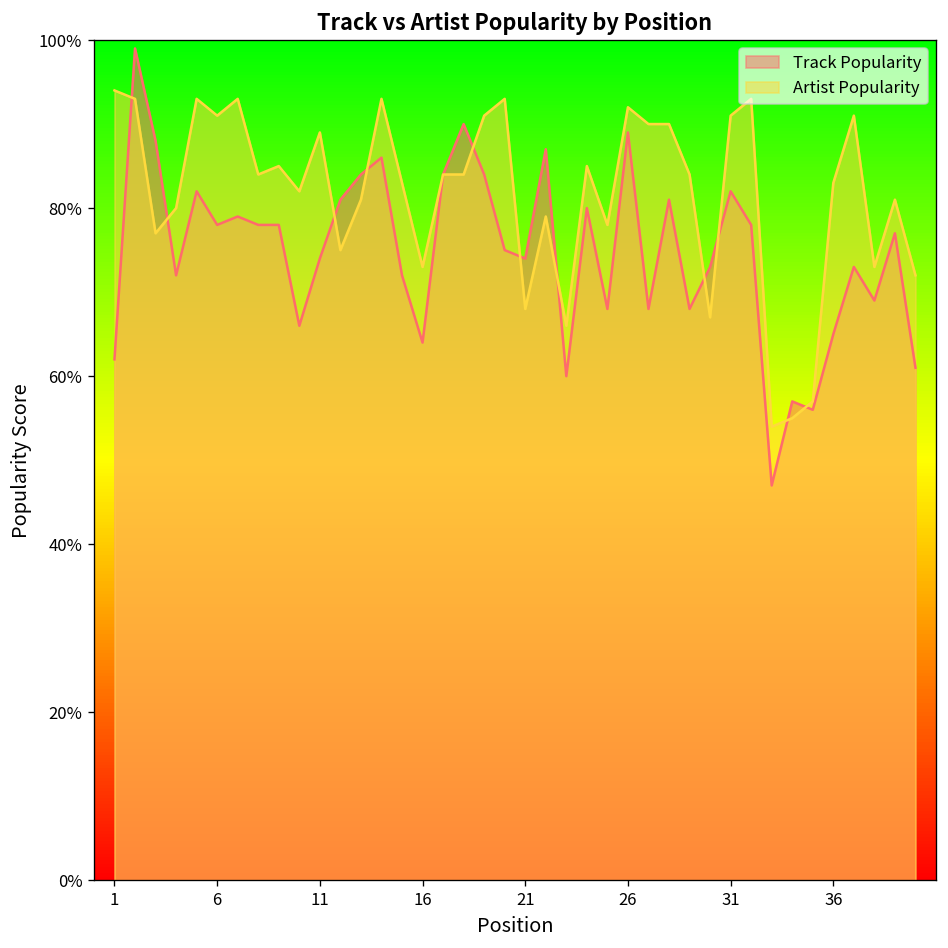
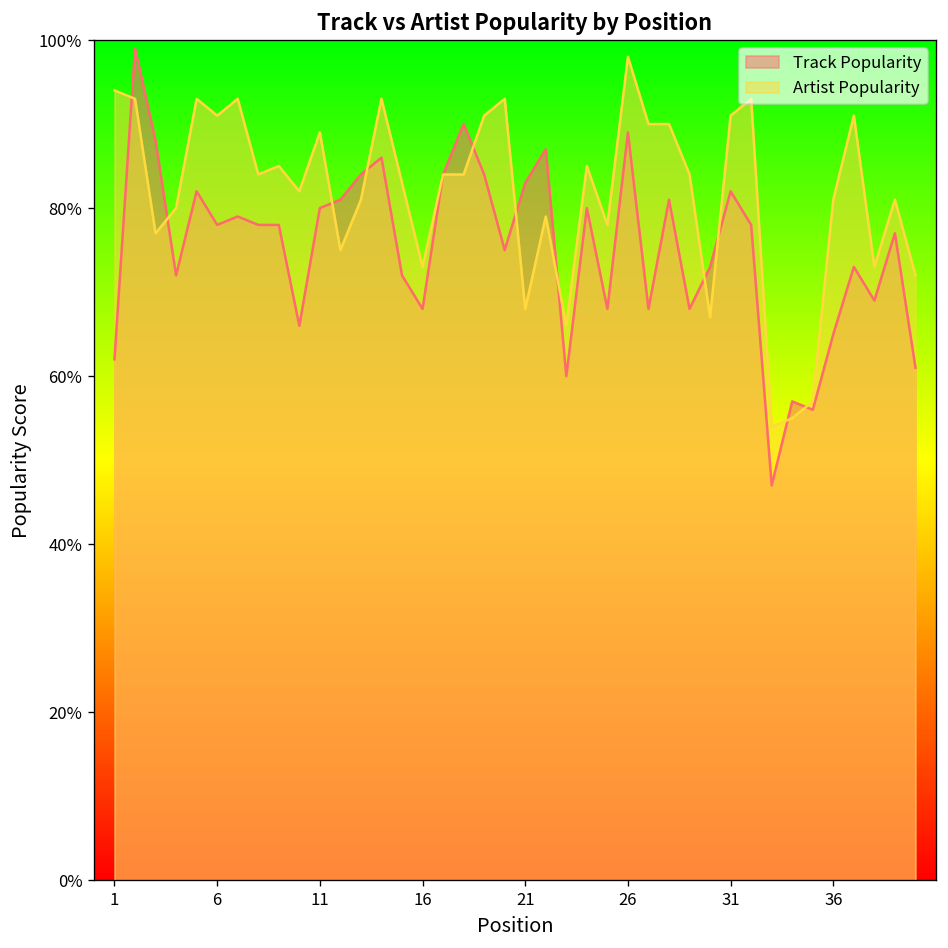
Track Popularity, 11: 74% -> 80%
Track Popularity, 16: 64% -> 68%
Track Popularity, 21: 74% -> 83%
Artist Popularity, 26: 92% -> 98%
Artist Popularity, 36: 83% -> 81%
